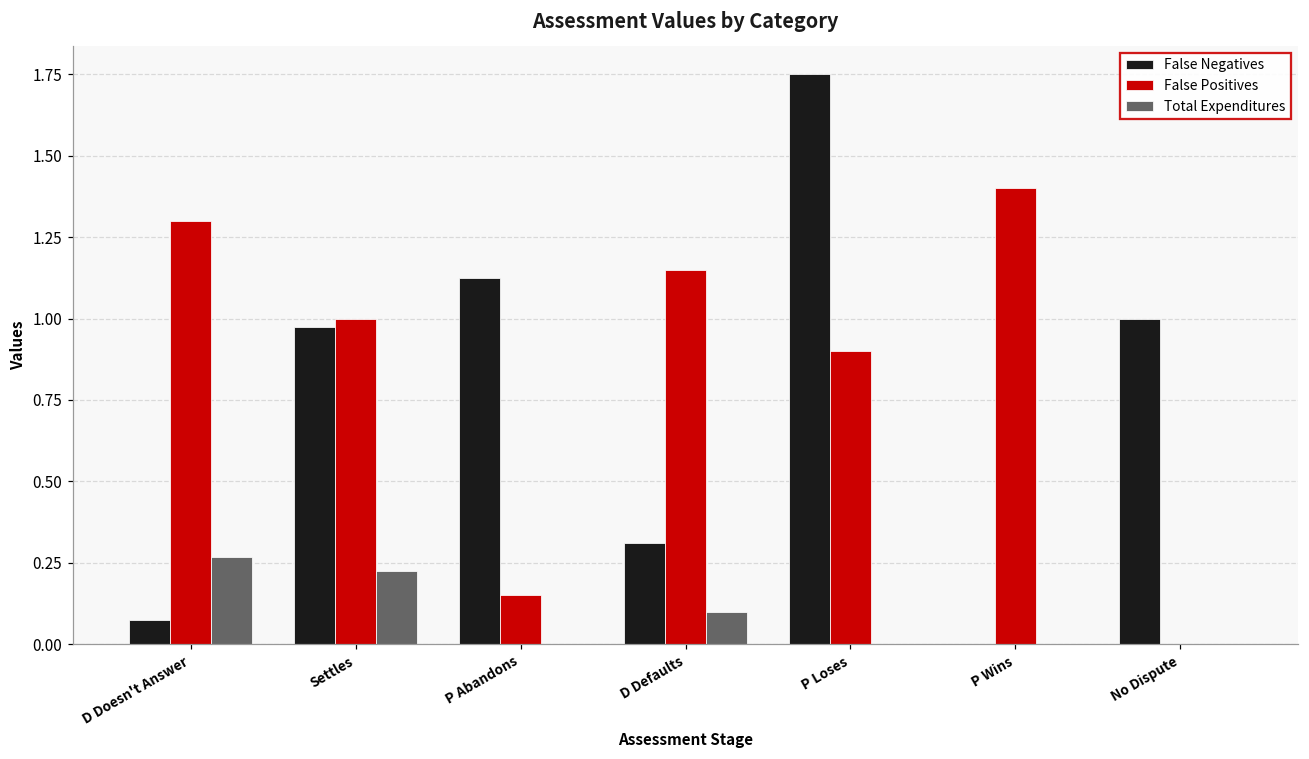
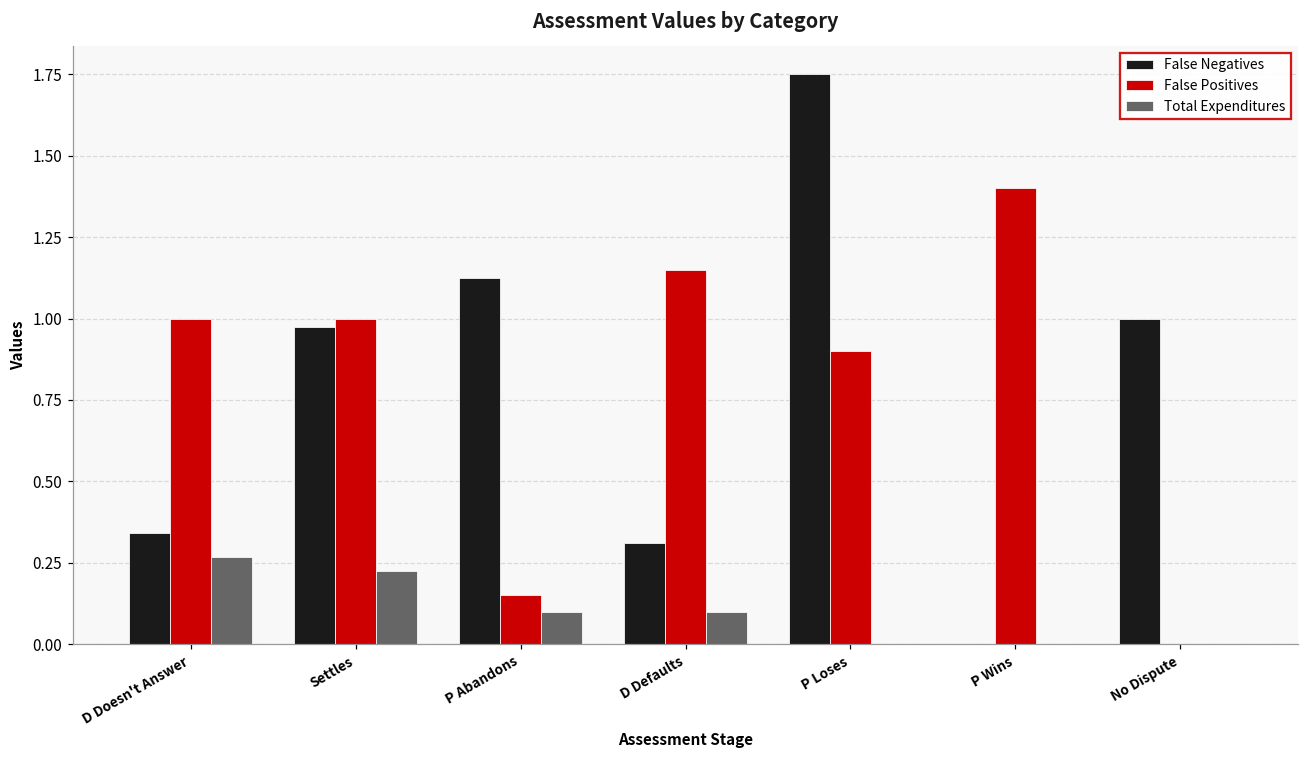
False Negatives, D Doesn't Answer: 0.08 -> 0.34
False Positives, D Doesn't Answer: 1.3 -> 1.0
Total Expenditures, P Abandons: 0.0 -> 0.1
